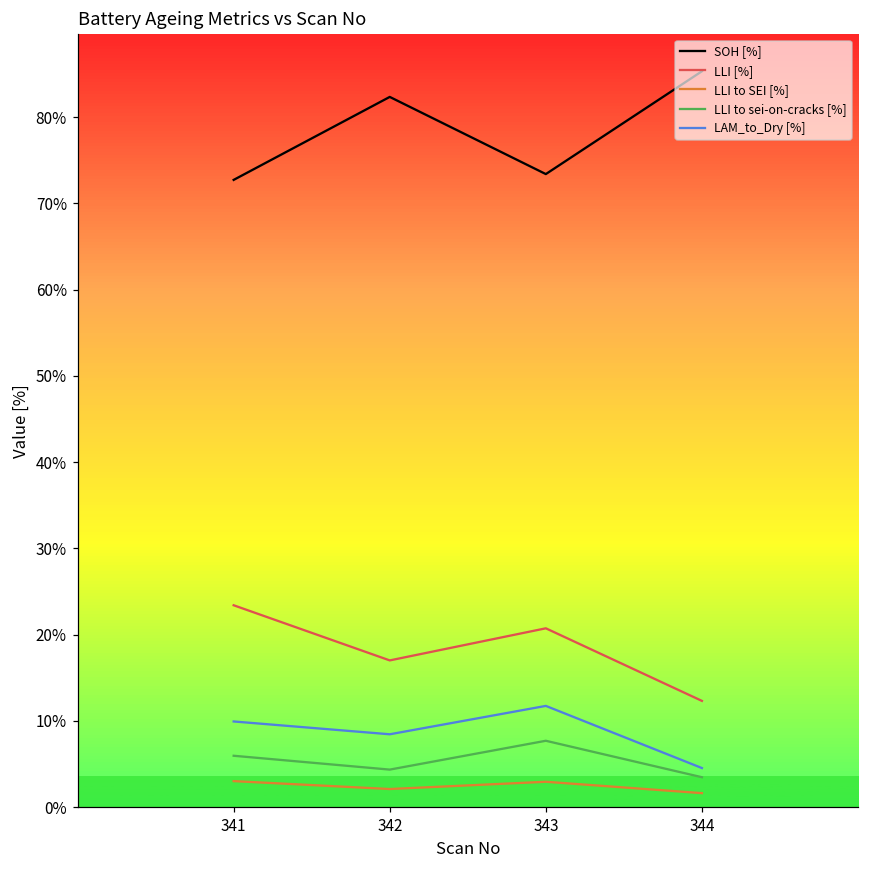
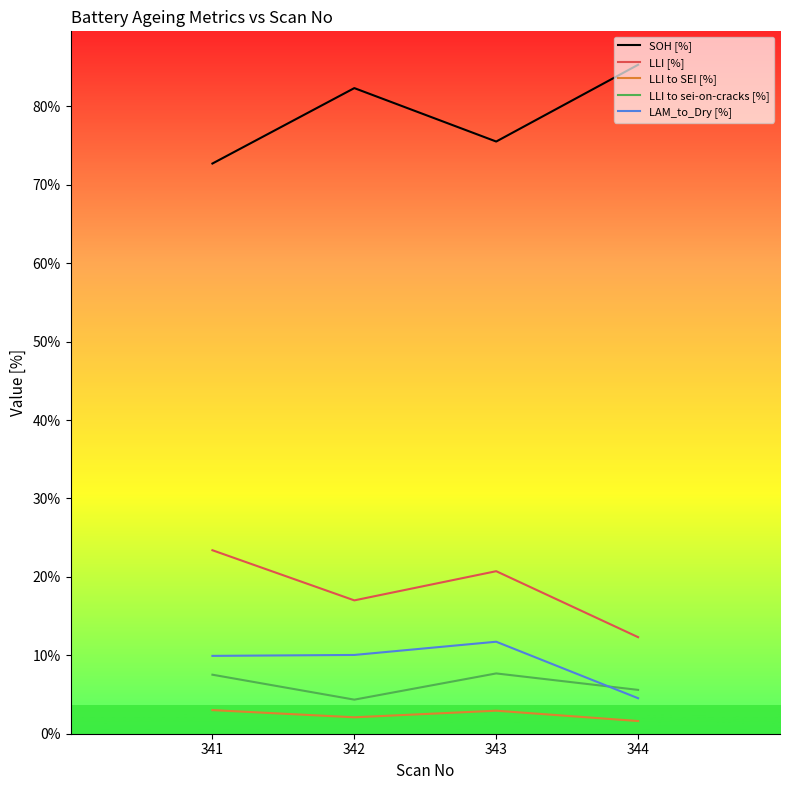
LLI to sei-on-cracks [%], 341: 6% -> 8%
LAM_to_Dry [%], 342: 8% -> 10%
SOH [%], 343: 73% -> 76%
LLI to sei-on-cracks [%], 344: 3% -> 6%
